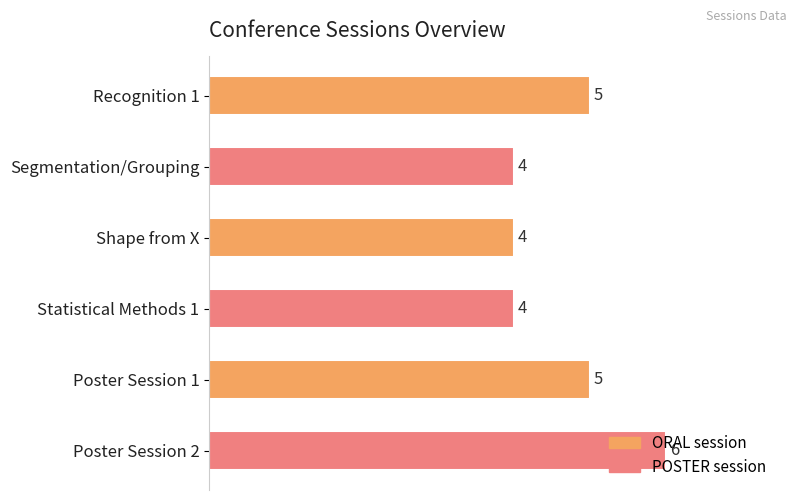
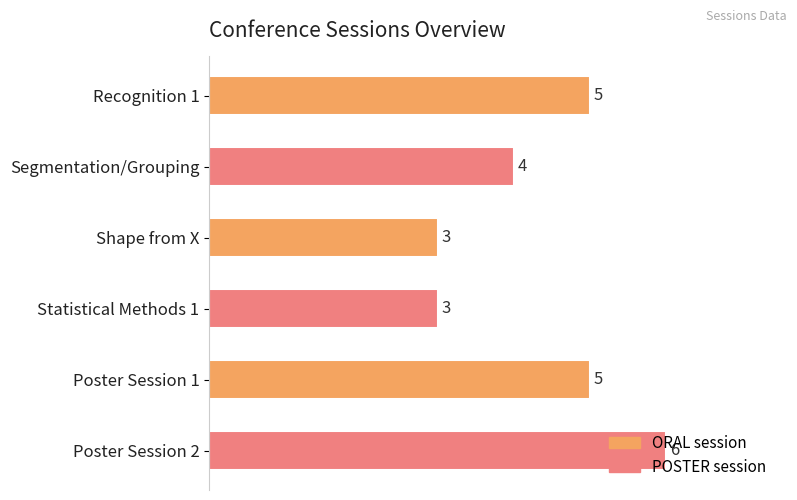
Shape from X: 4 -> 3
Statistical Methods 1: 4 -> 3
